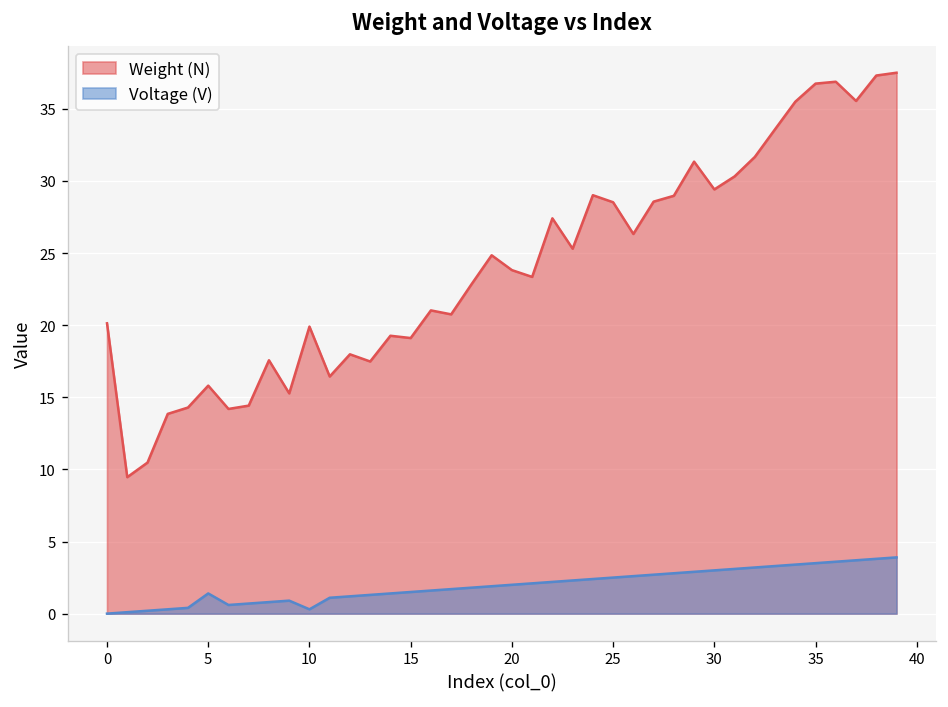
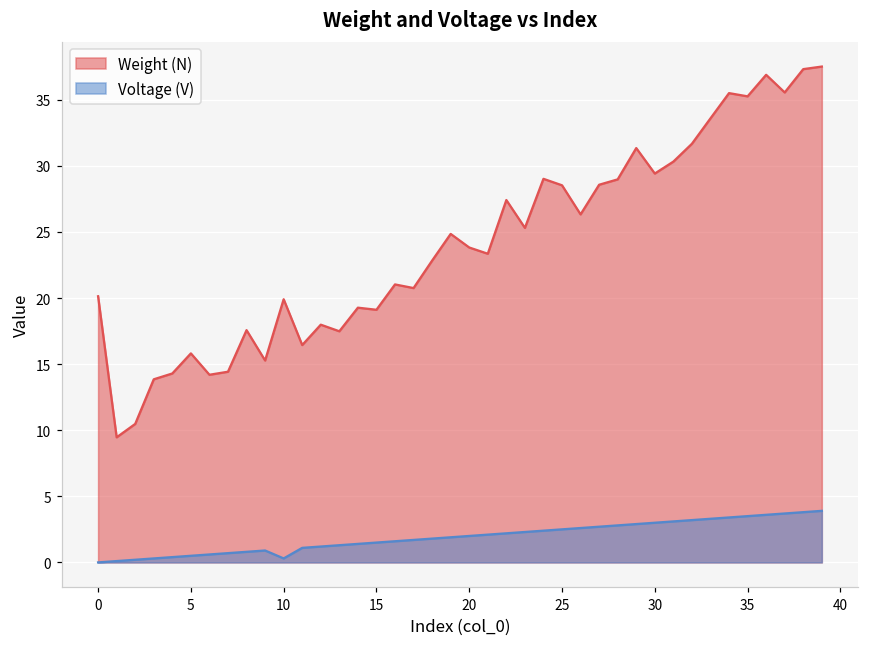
Voltage (V), 5: 1.4 -> 0.5
Weight (N), 35: 36.8 -> 35.3
